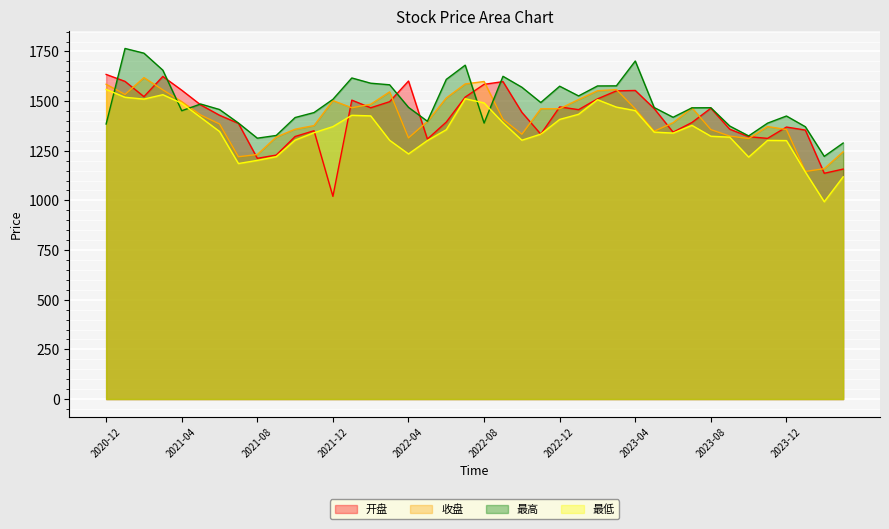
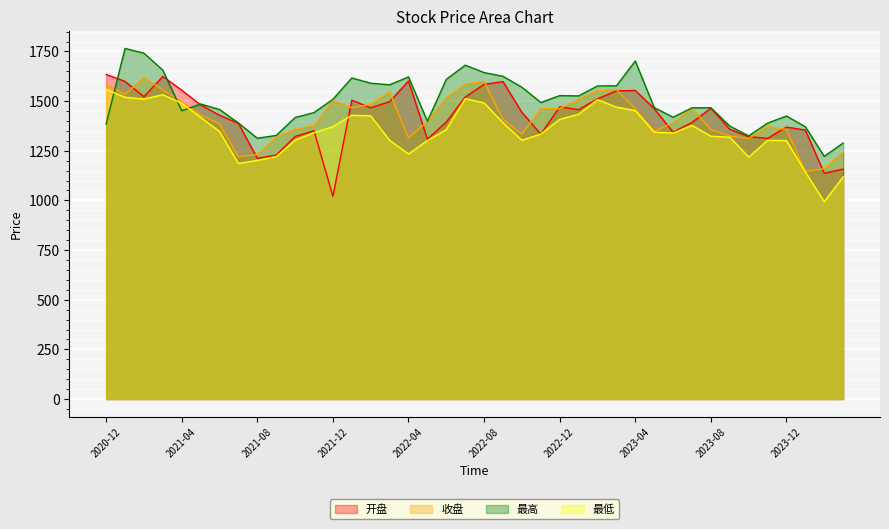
最高, 2022-04: 1470 -> 1620
最高, 2022-08: 1390 -> 1640
最高, 2022-12: 1570 -> 1530
